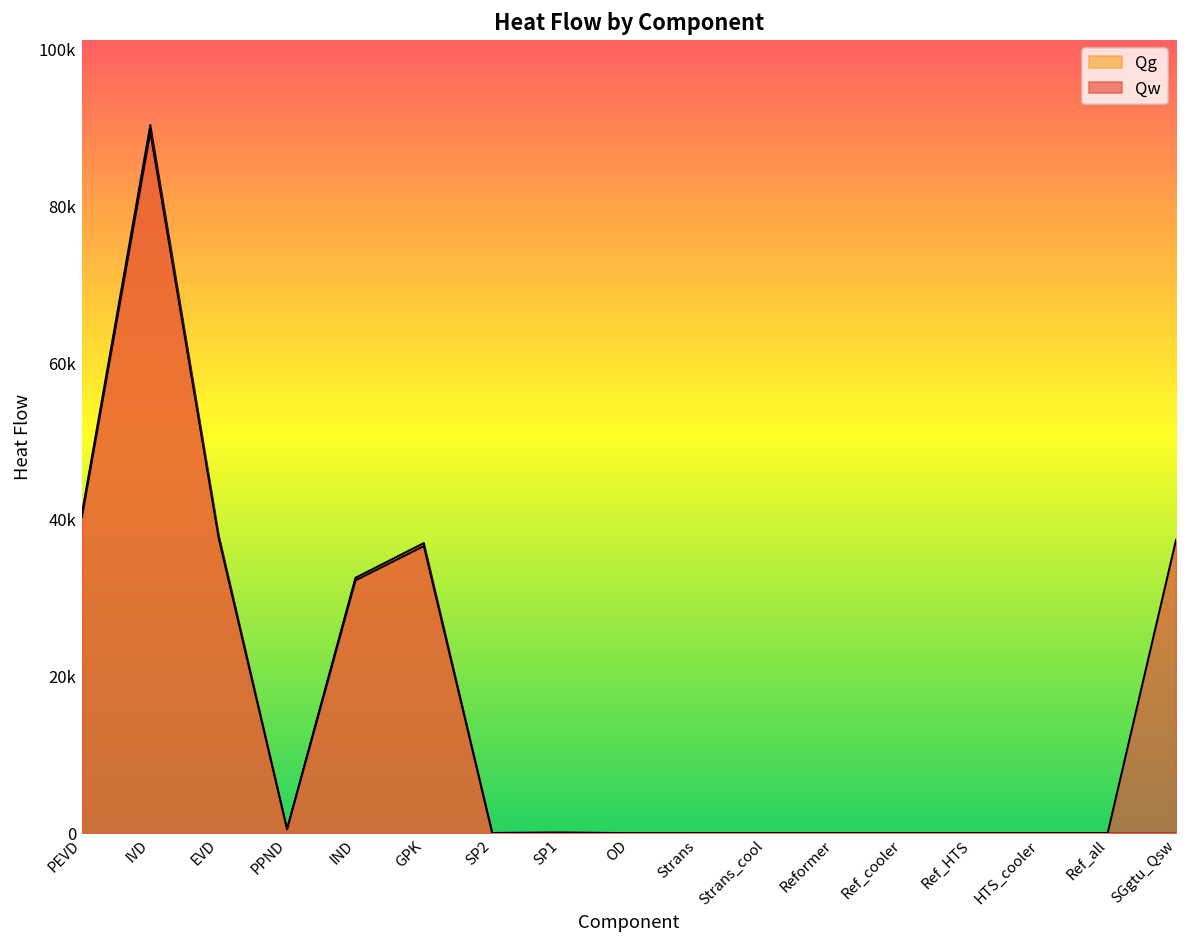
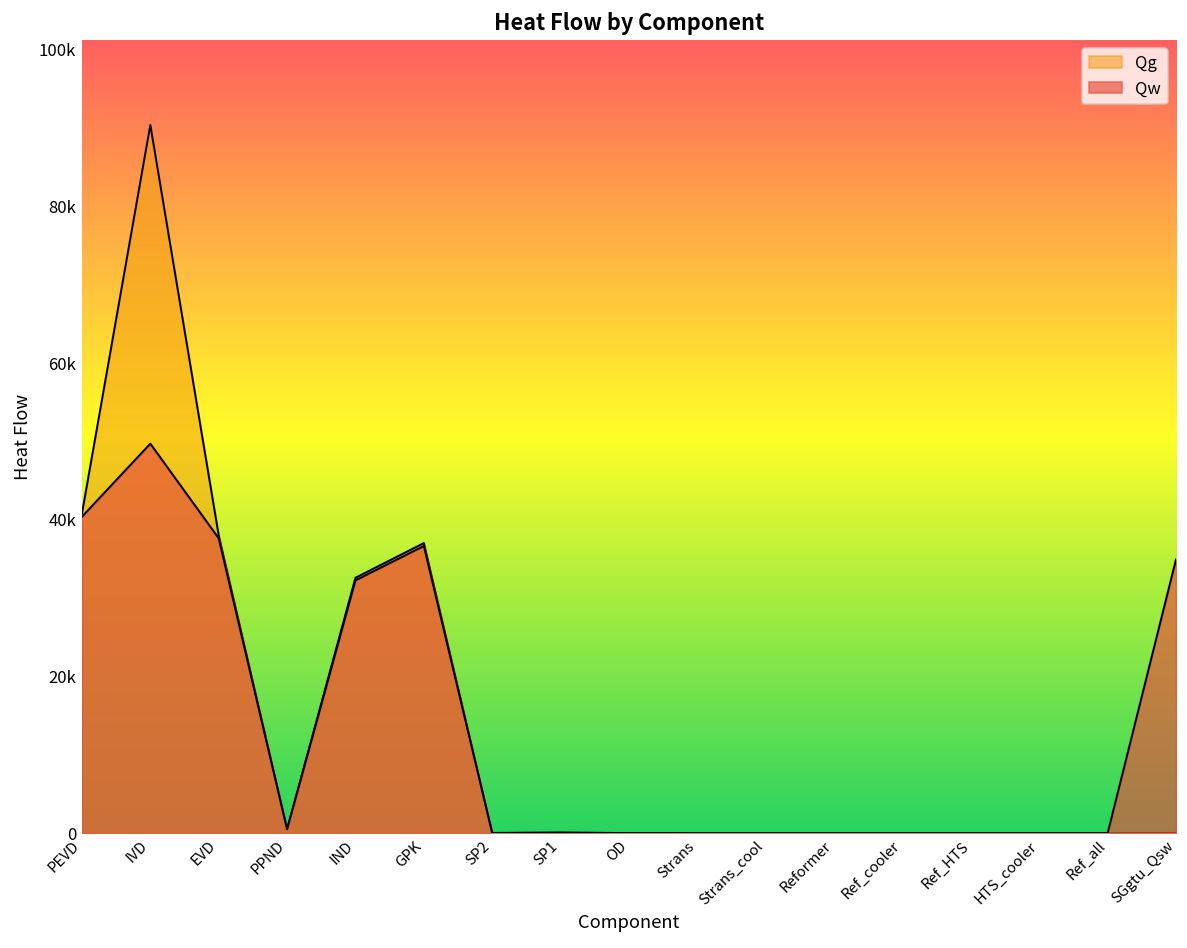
Qw, IVD: 89000 -> 50000
Qw, SGgtu_Qsw: 37000 -> 35000
